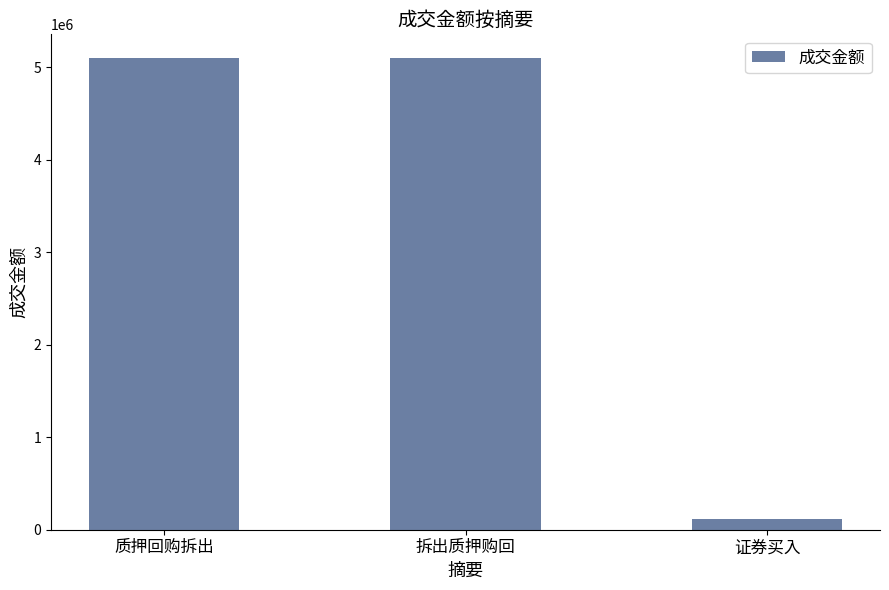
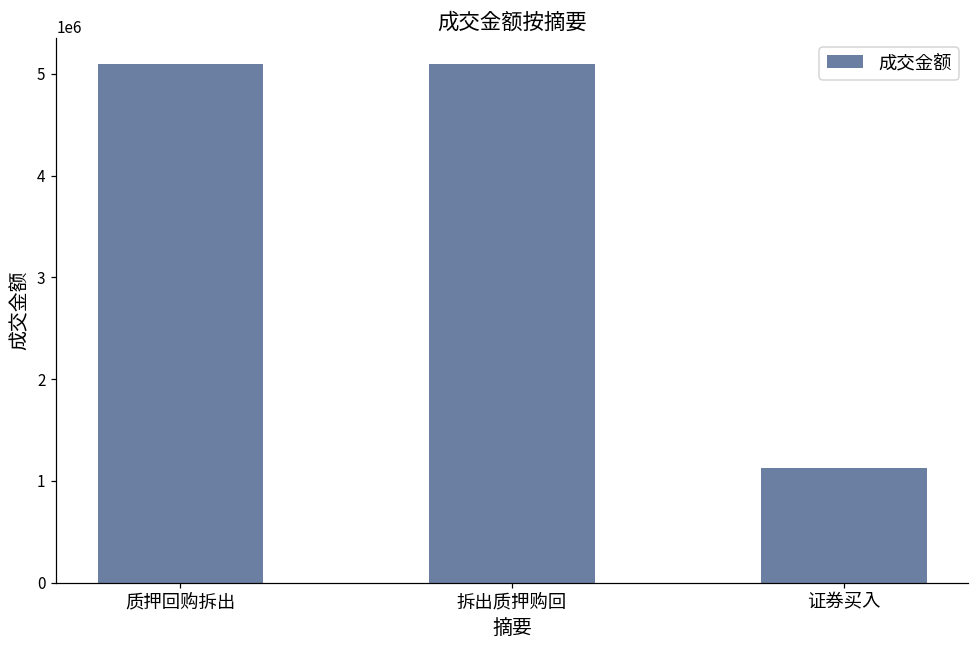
证券买入: 100000 -> 1100000
